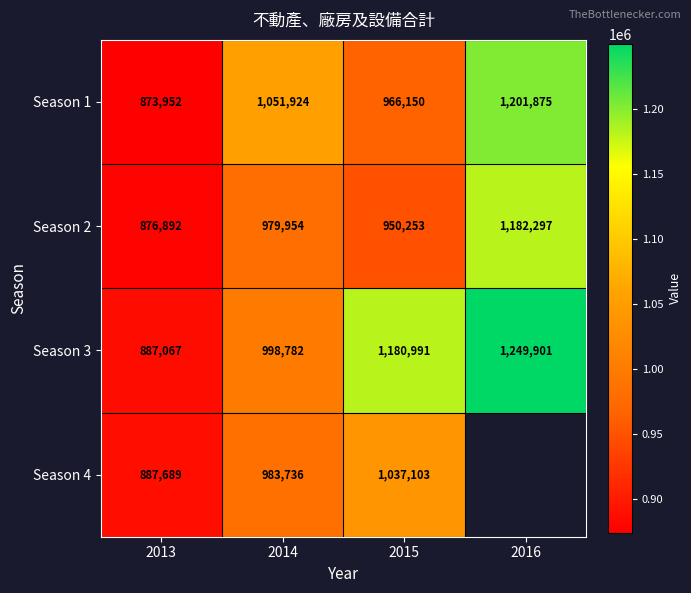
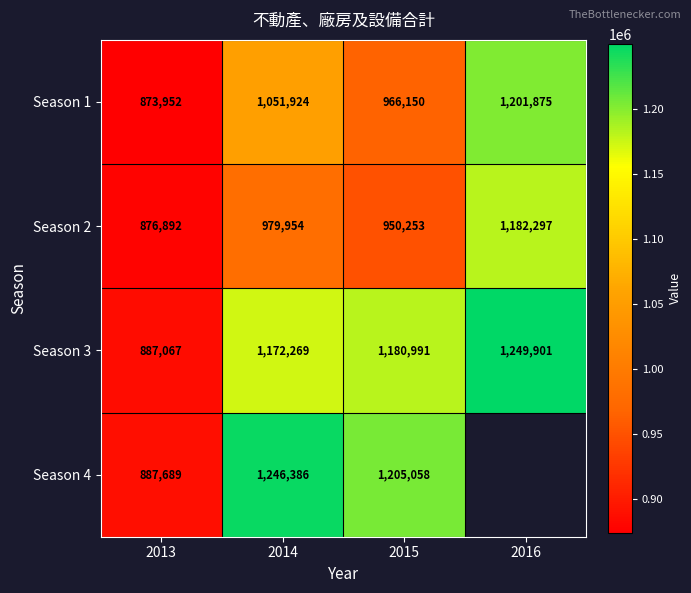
Season 3, 2014: 998,782 -> 1,172,269
Season 4, 2014: 983,736 -> 1,246,386
Season 4, 2015: 1,037,103 -> 1,205,058
